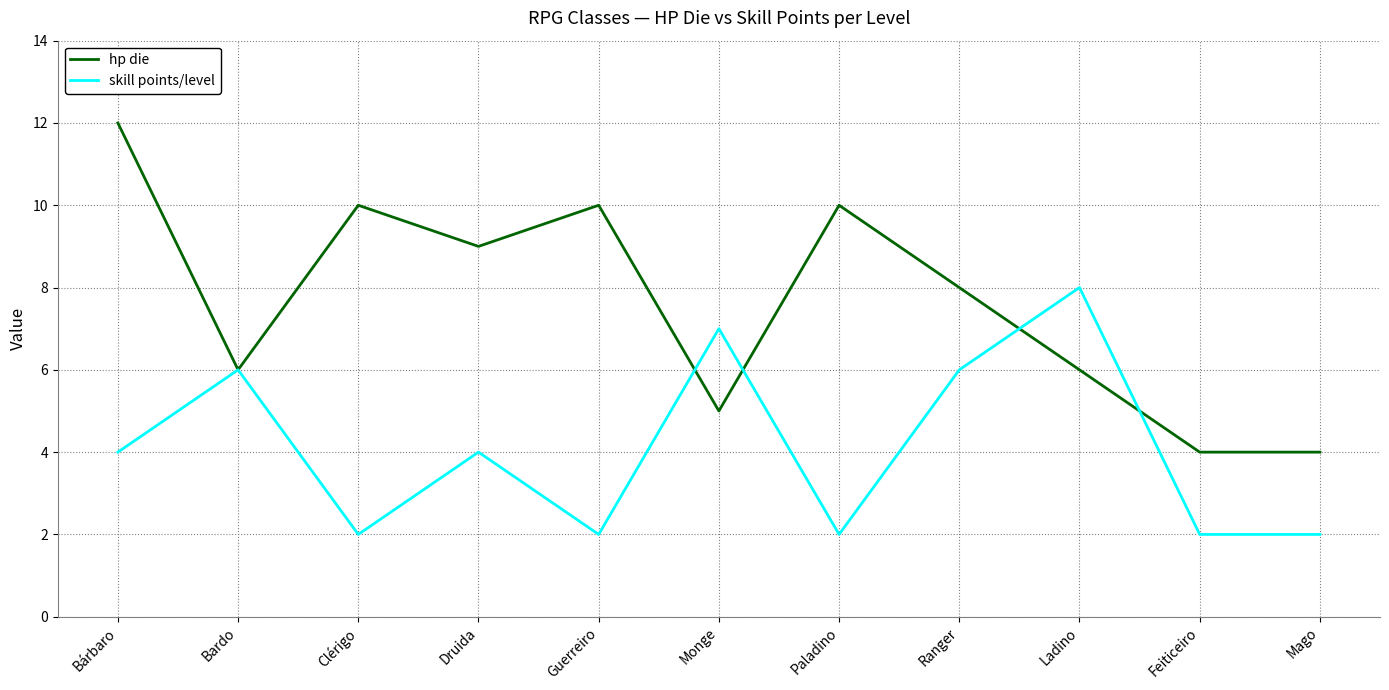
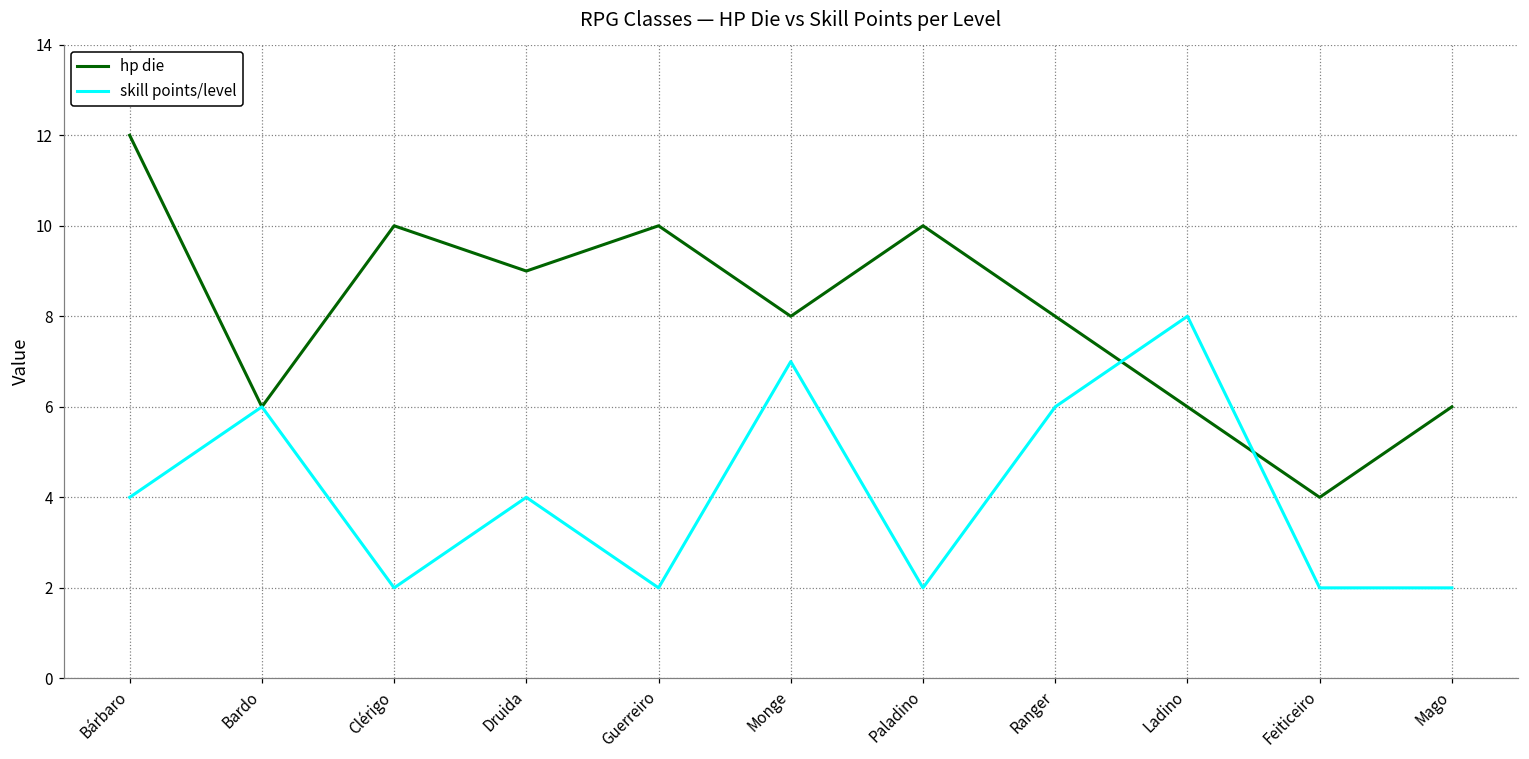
hp die, Monge: 5 -> 8
hp die, Mago: 4 -> 6
